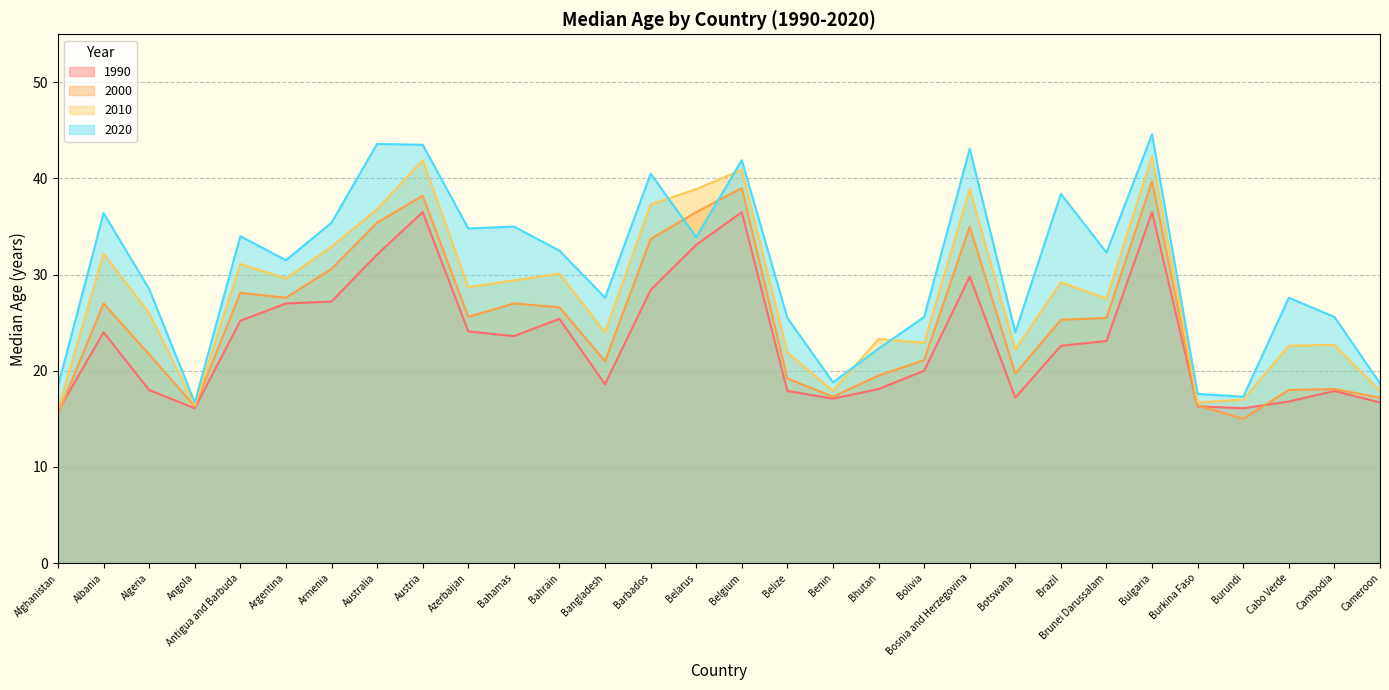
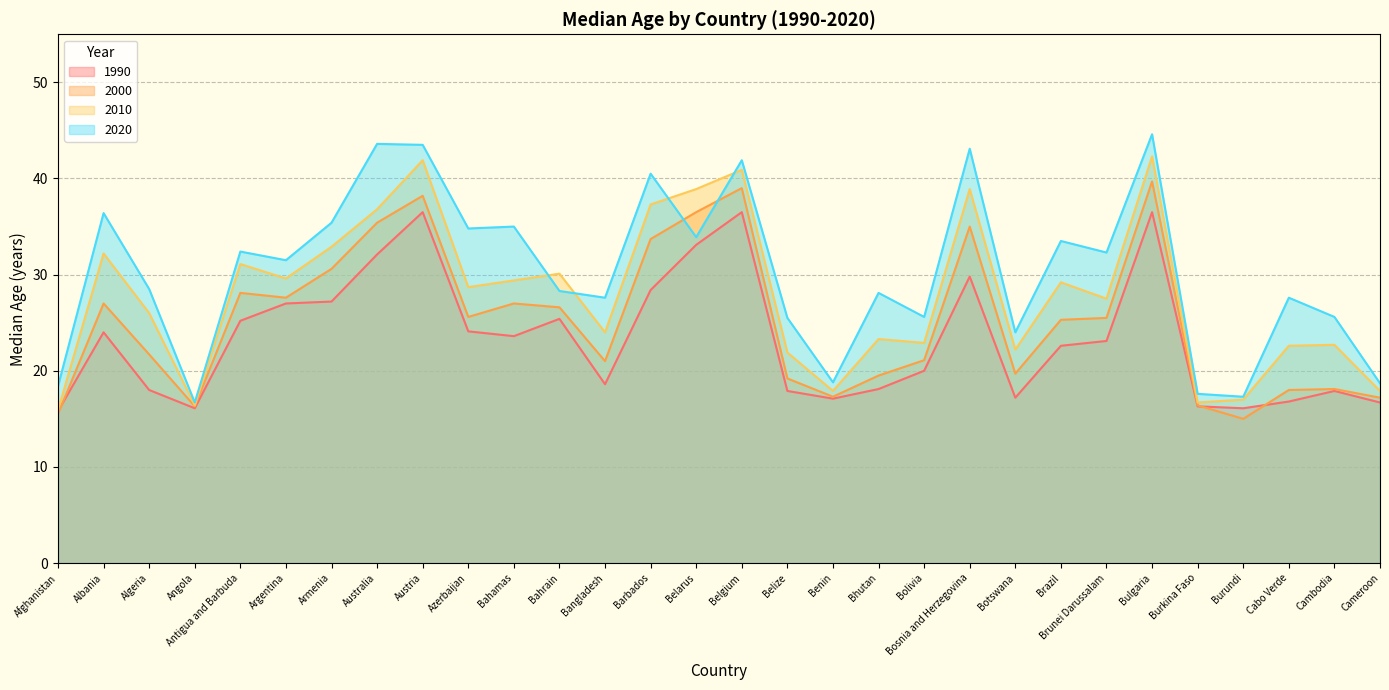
2020, Antigua and Barbuda: 34 -> 32
2020, Bahrain: 33 -> 28
2020, Bhutan: 22 -> 28
2020, Brazil: 38 -> 34
